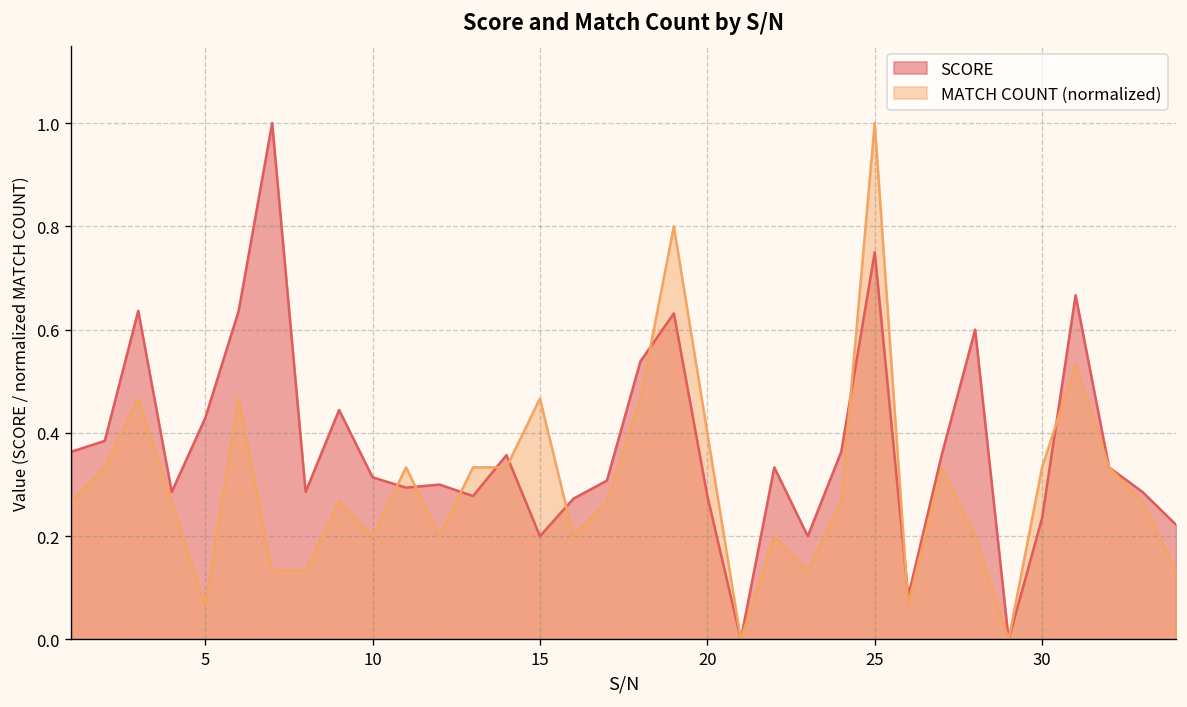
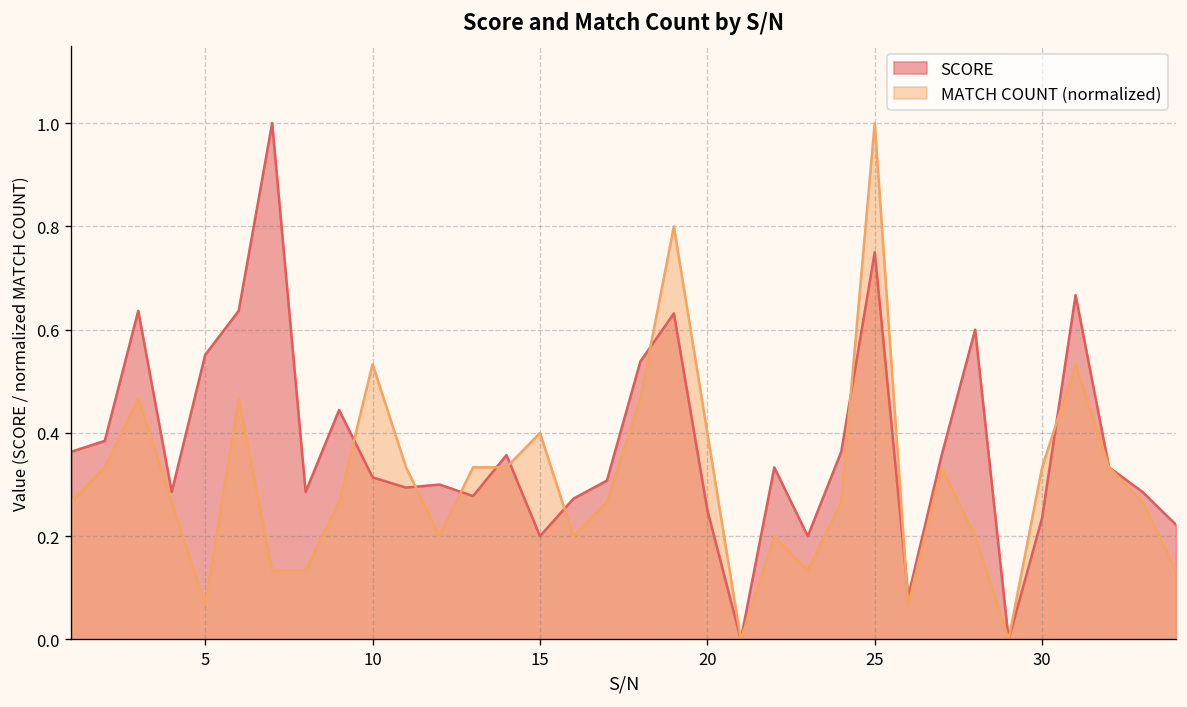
SCORE, 5: 0.43 -> 0.55
MATCH COUNT (normalized), 10: 0.20 -> 0.53
MATCH COUNT (normalized), 15: 0.47 -> 0.40
SCORE, 20: 0.28 -> 0.25
